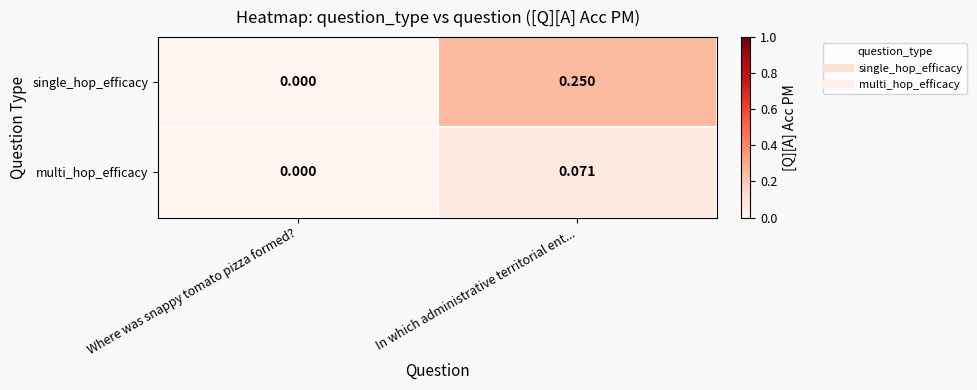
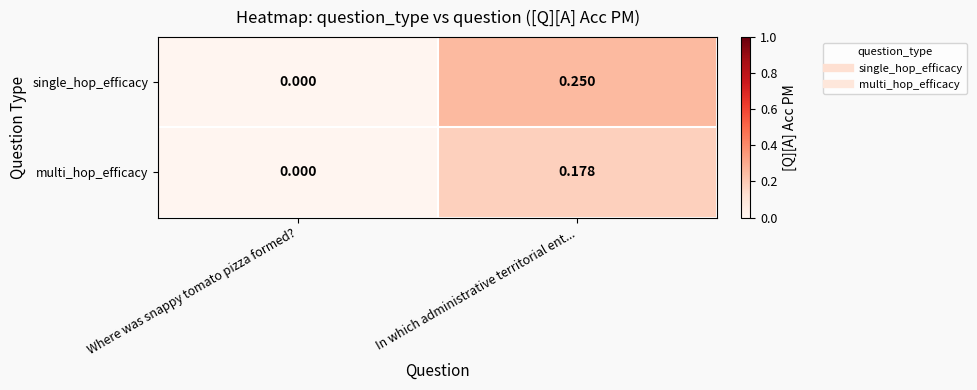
multi_hop_efficacy, In which administrative territorial ent...: 0.071 -> 0.178
